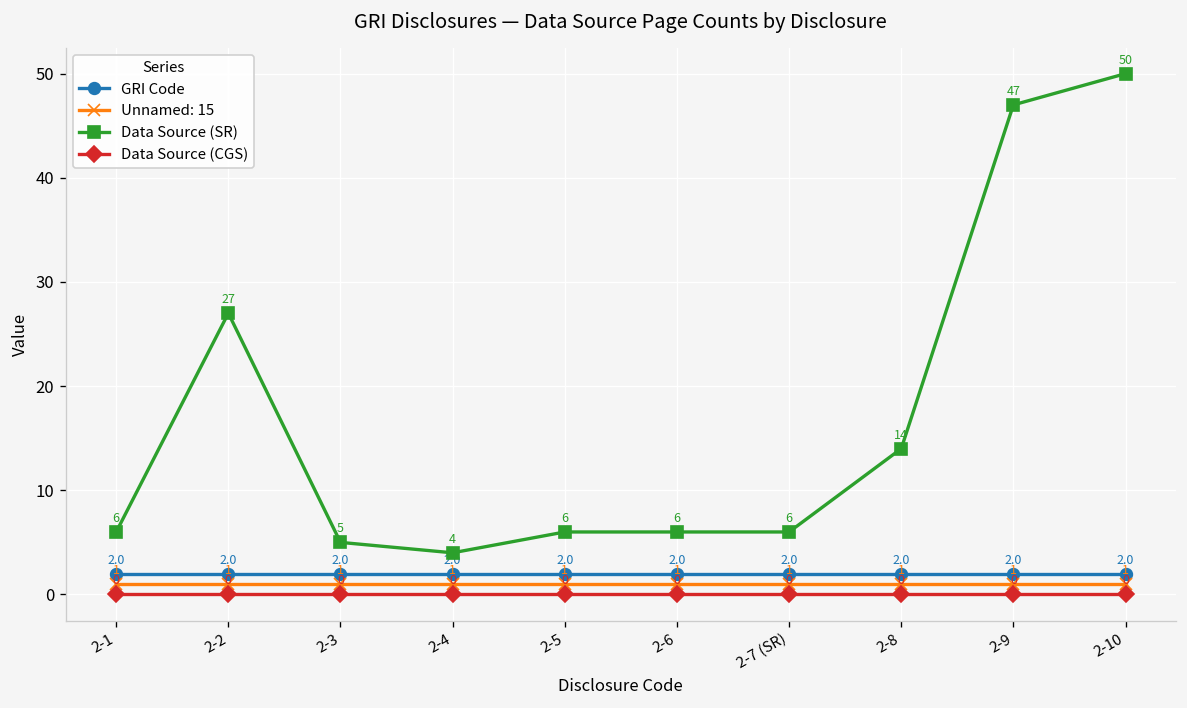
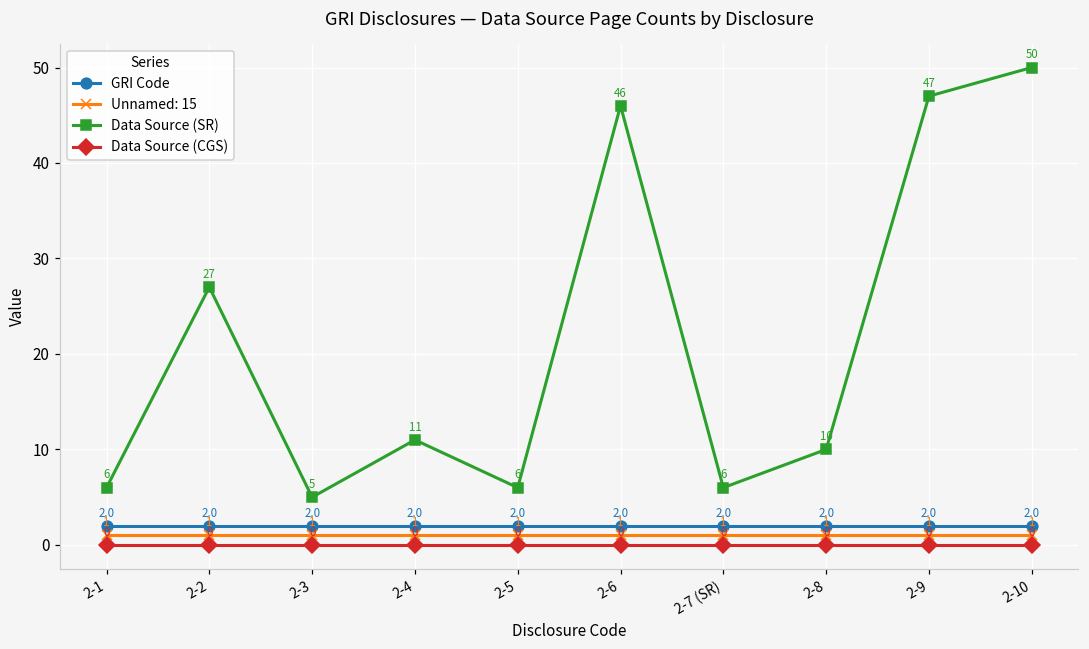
Data Source (SR), 2-4: 4 -> 11
Data Source (SR), 2-6: 6 -> 46
Data Source (SR), 2-8: 14 -> 10
